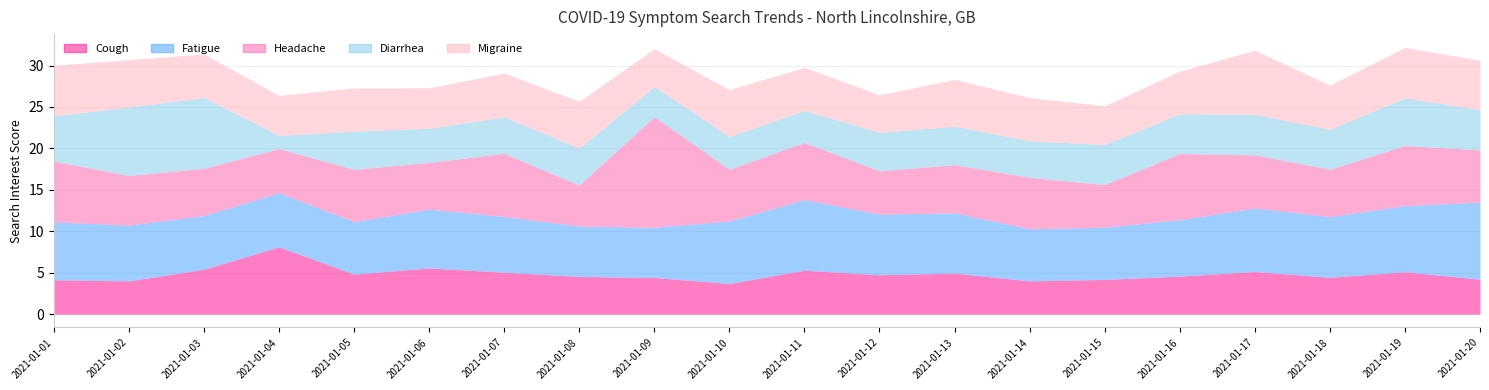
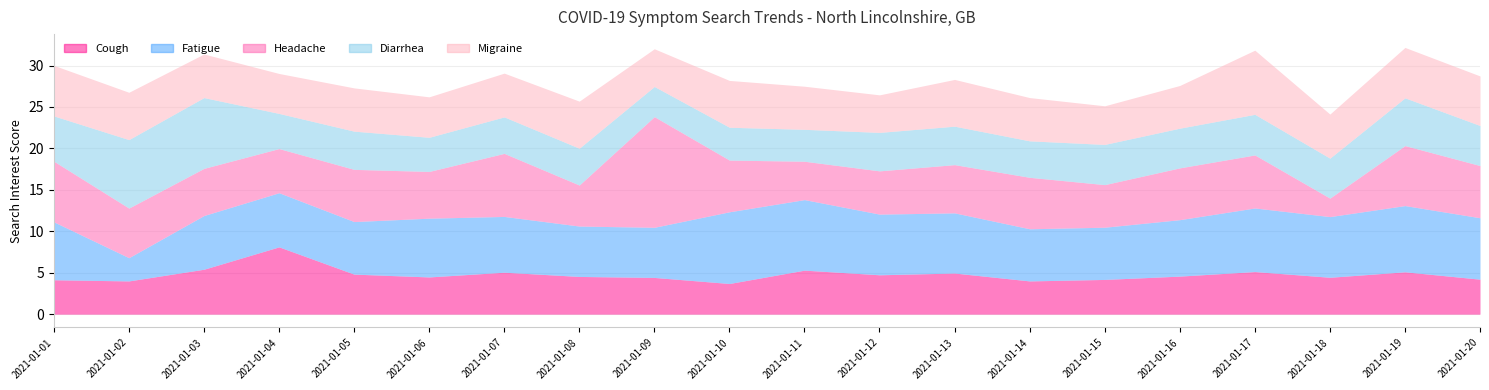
Fatigue, 2021-01-02: 7 -> 3
Diarrhea, 2021-01-04: 2 -> 4
Cough, 2021-01-06: 6 -> 4
Fatigue, 2021-01-10: 8 -> 9
Headache, 2021-01-11: 7 -> 5
Headache, 2021-01-16: 8 -> 6
Headache, 2021-01-18: 6 -> 2
Fatigue, 2021-01-20: 9 -> 7
